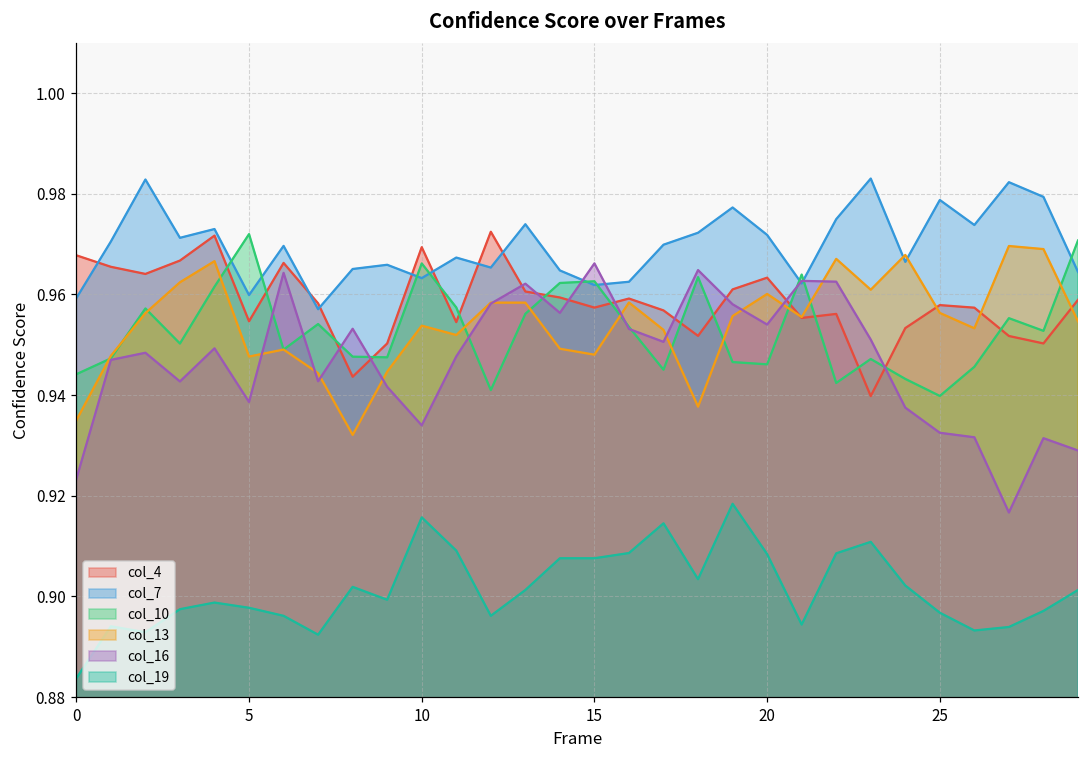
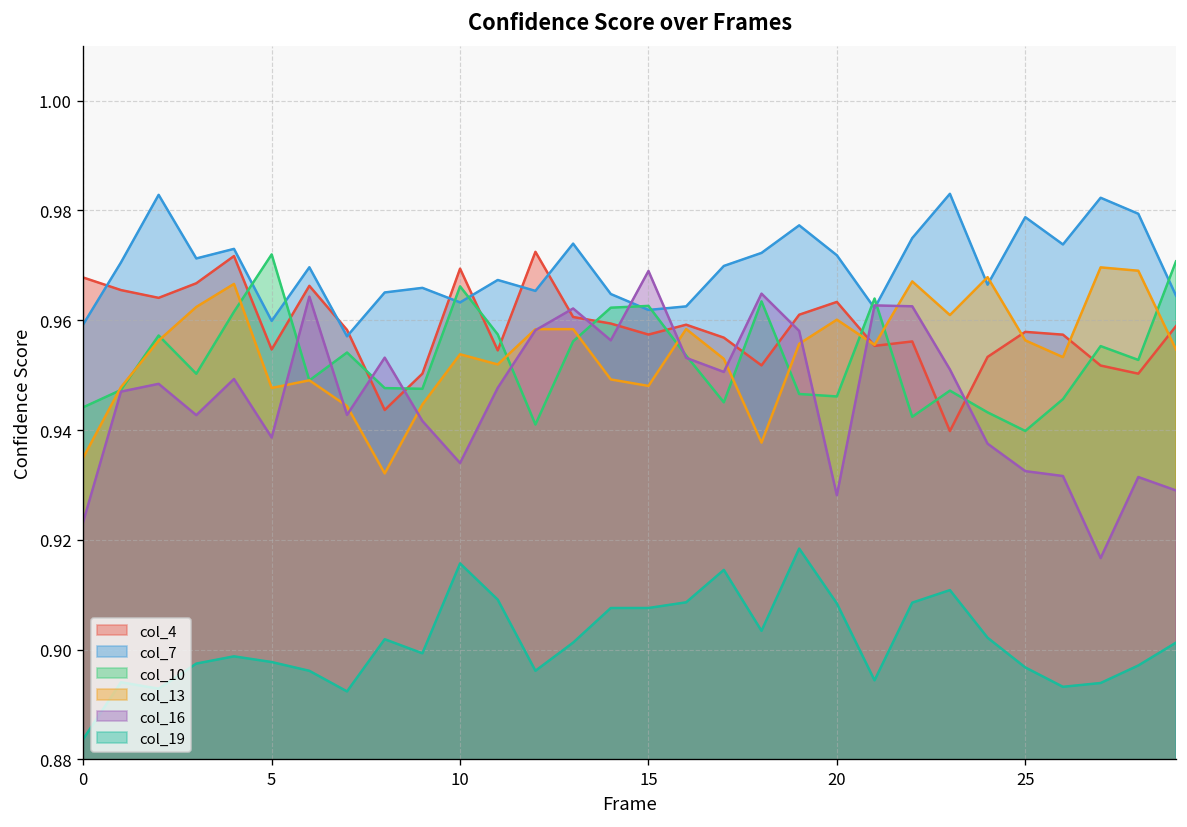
col_16, 15: 0.966 -> 0.969
col_16, 20: 0.954 -> 0.928
